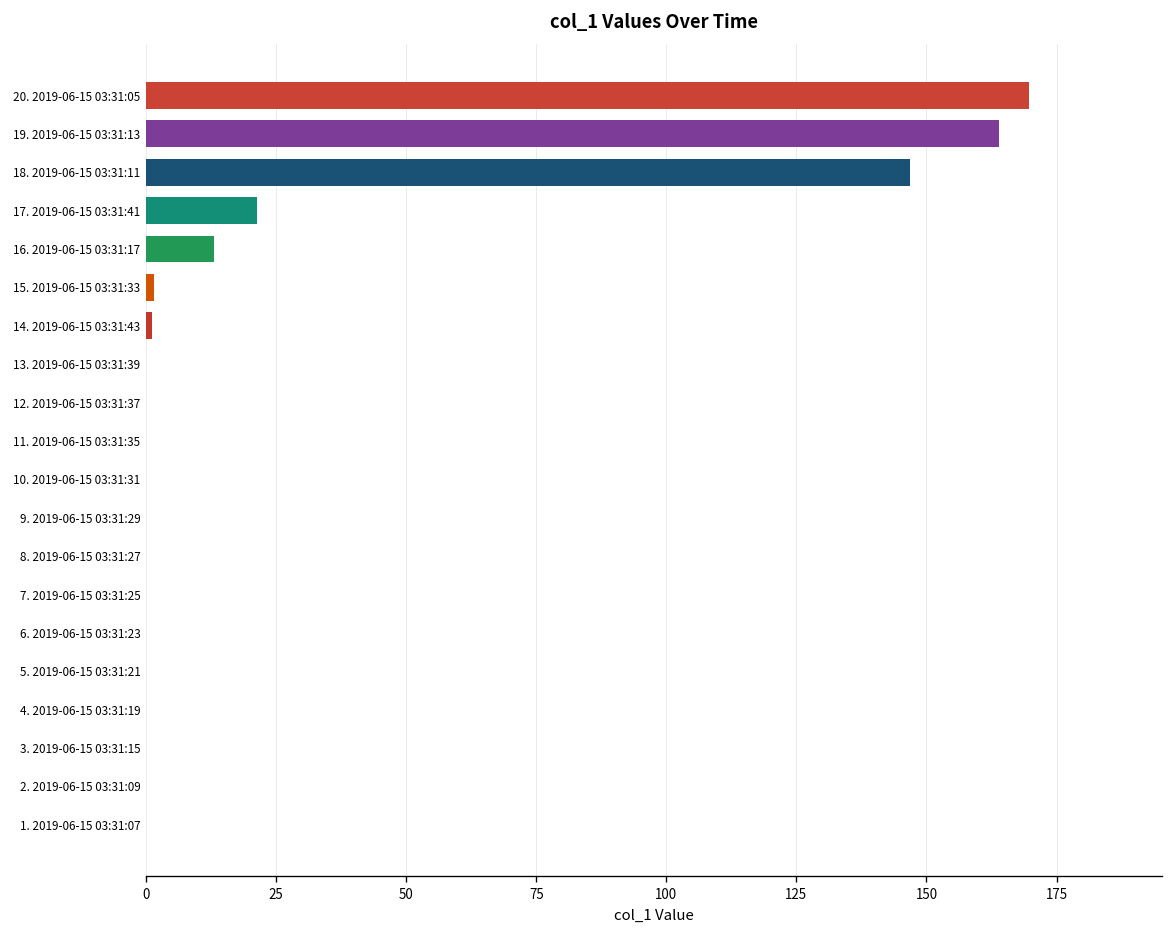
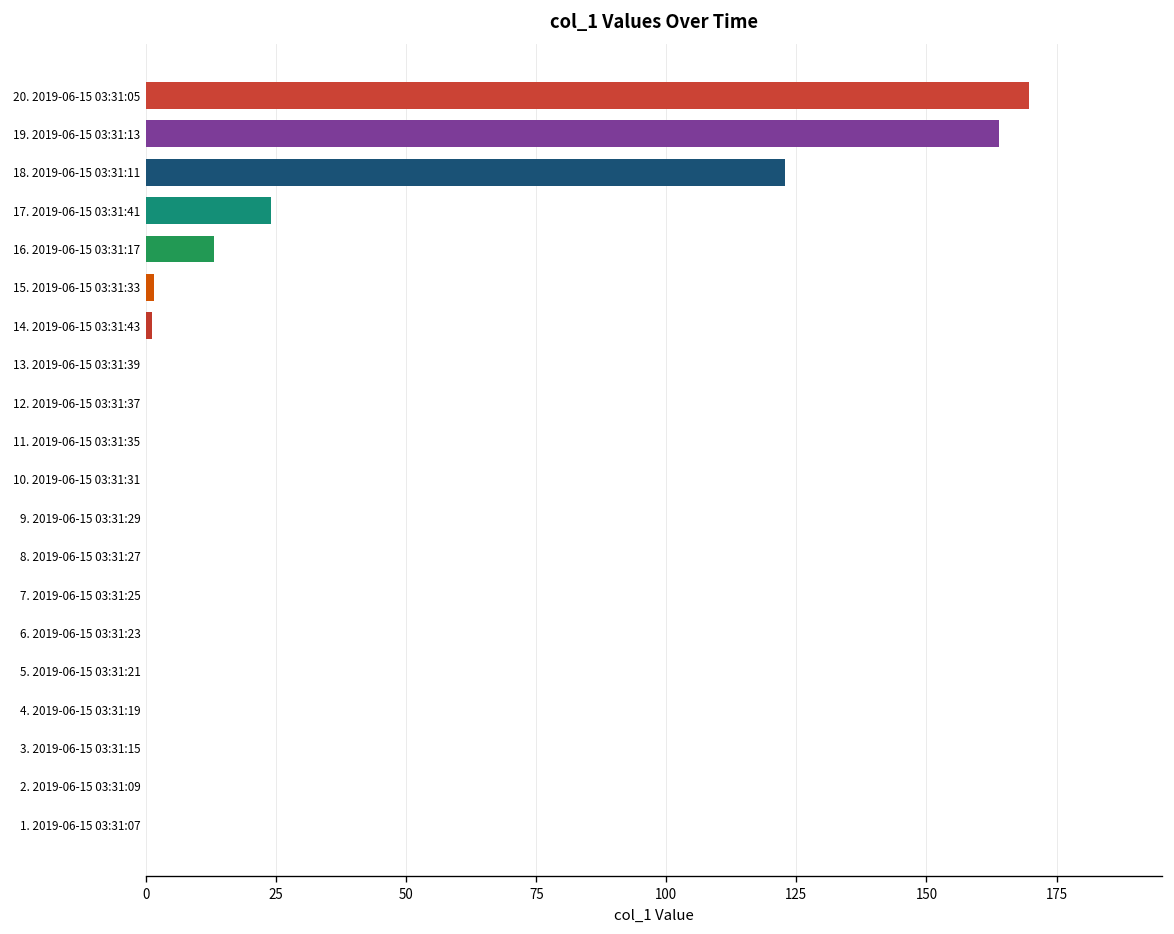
18. 2019-06-15 03:31:11: 147 -> 123
17. 2019-06-15 03:31:41: 21 -> 24
